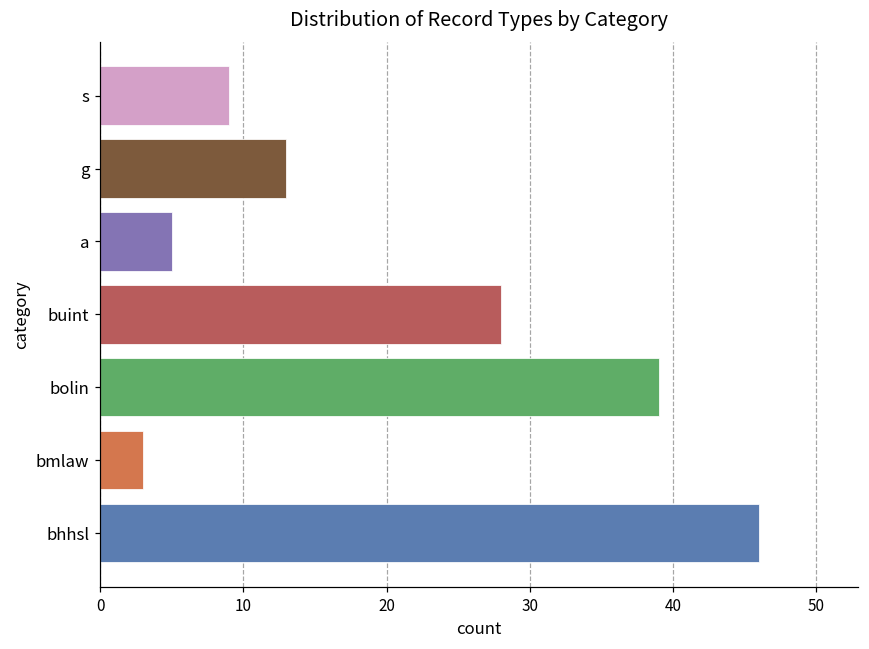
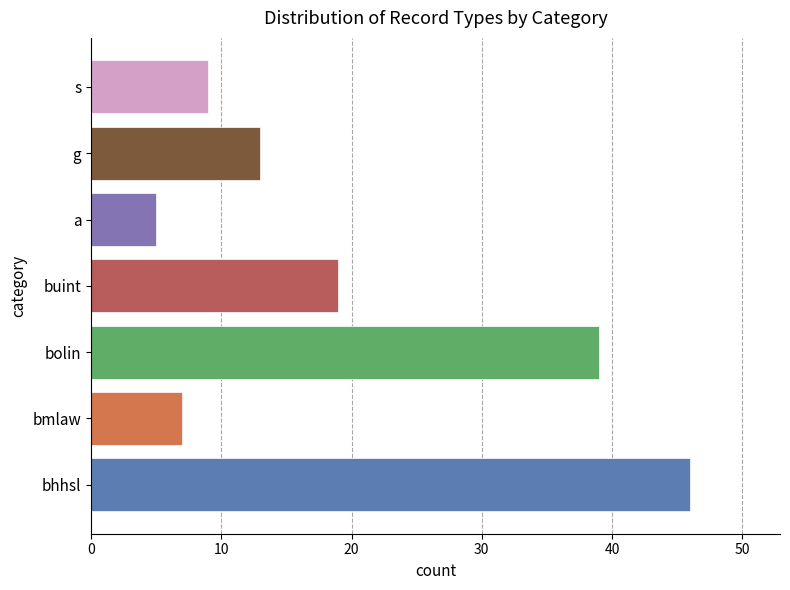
buint: 28 -> 19
bmlaw: 3 -> 7
